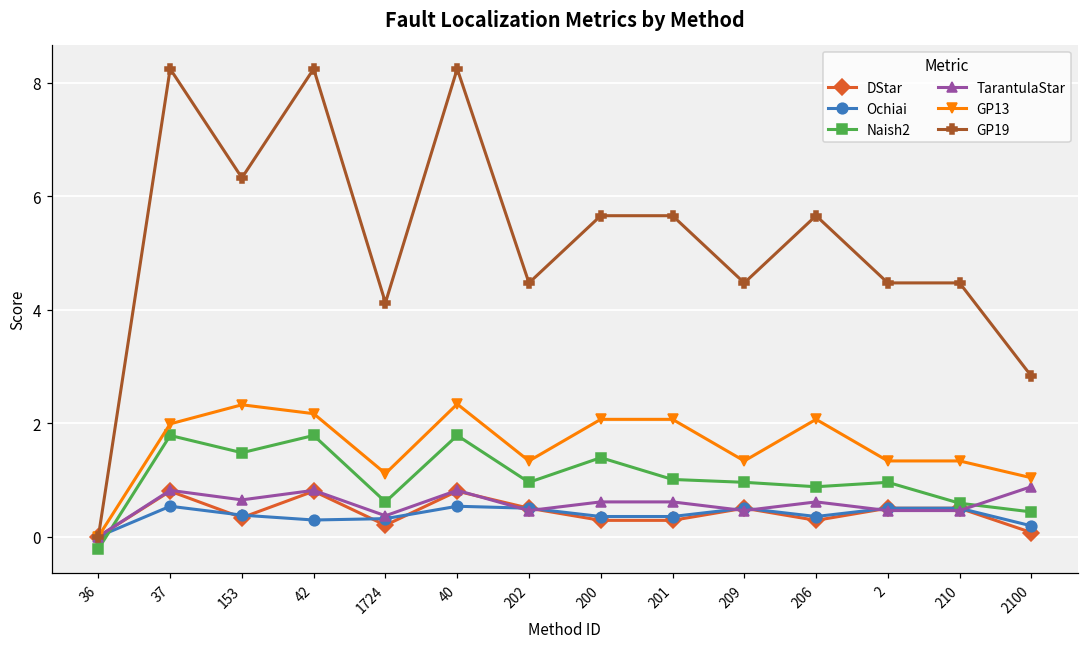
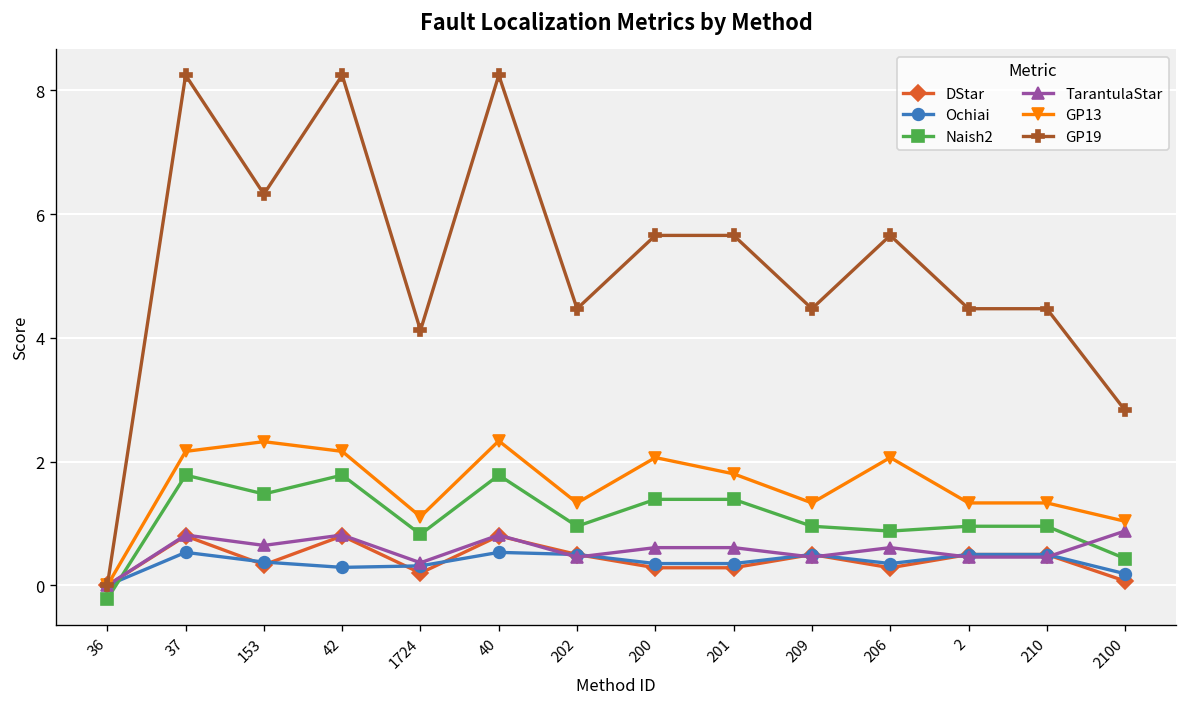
GP13, 37: 2.0 -> 2.2
Naish2, 1724: 0.6 -> 0.8
Naish2, 201: 1.0 -> 1.4
GP13, 201: 2.1 -> 1.8
Naish2, 210: 0.6 -> 1.0
